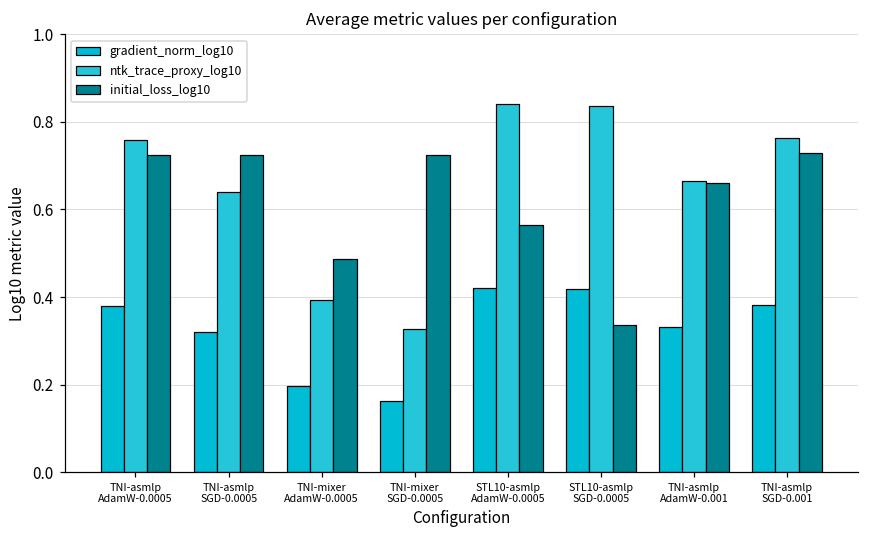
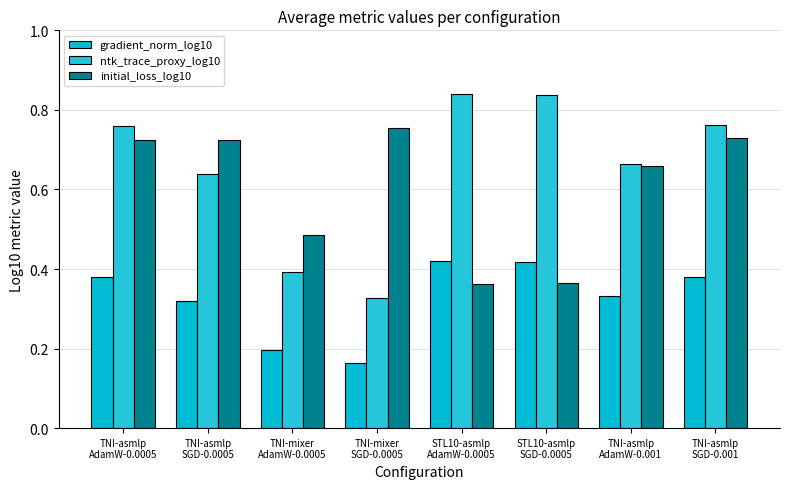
initial_loss_log10, TNI-mixer SGD-0.0005: 0.73 -> 0.75
initial_loss_log10, STL10-asmlp AdamW-0.0005: 0.56 -> 0.36
initial_loss_log10, STL10-asmlp SGD-0.0005: 0.34 -> 0.37
